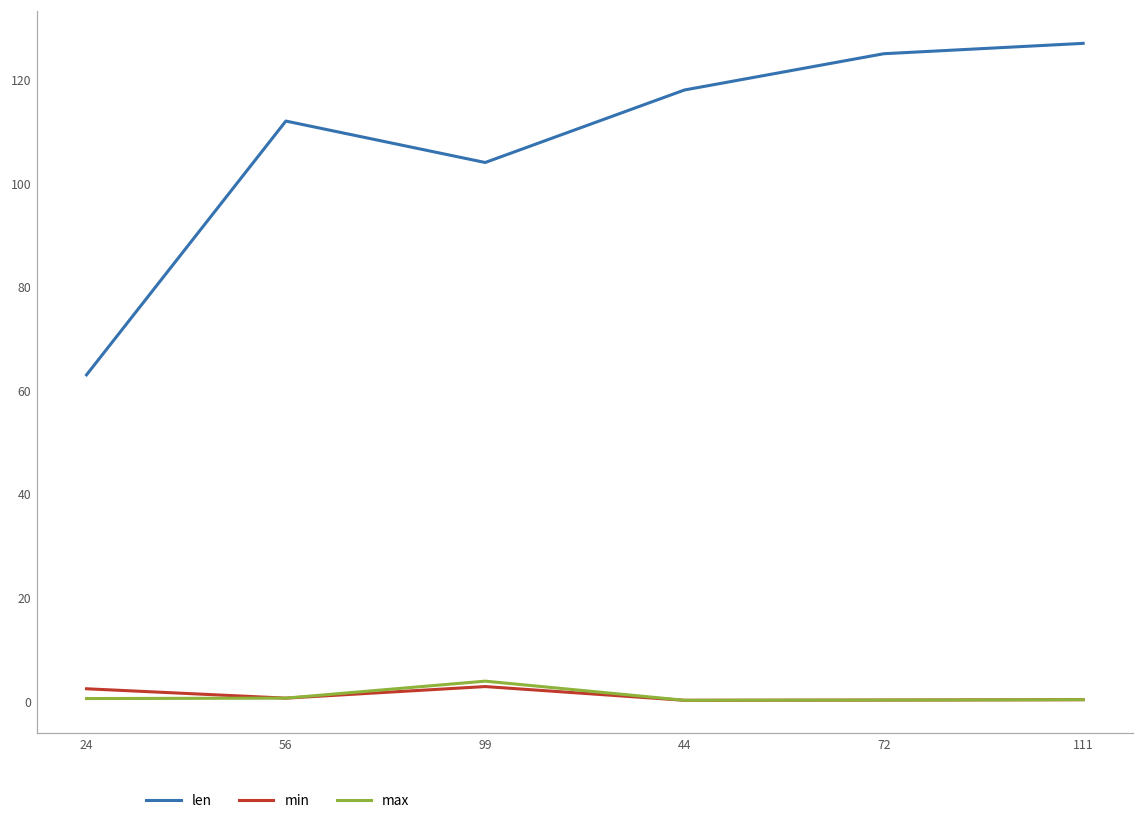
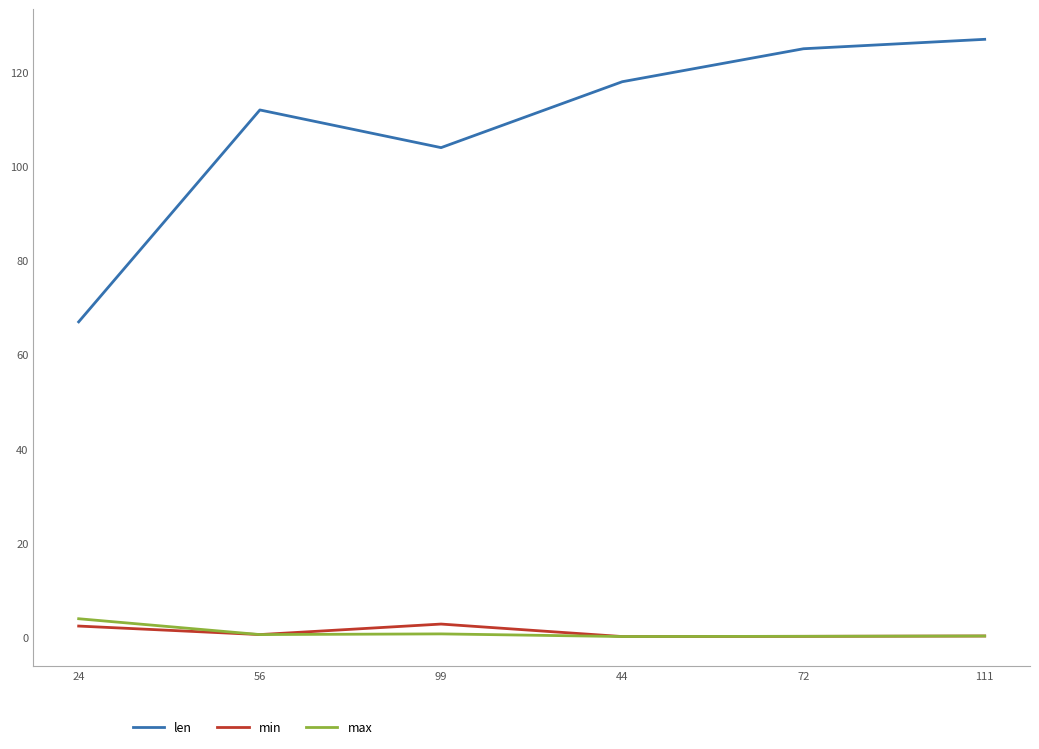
len, 24: 63 -> 67
max, 24: 1 -> 4
max, 99: 4 -> 1
